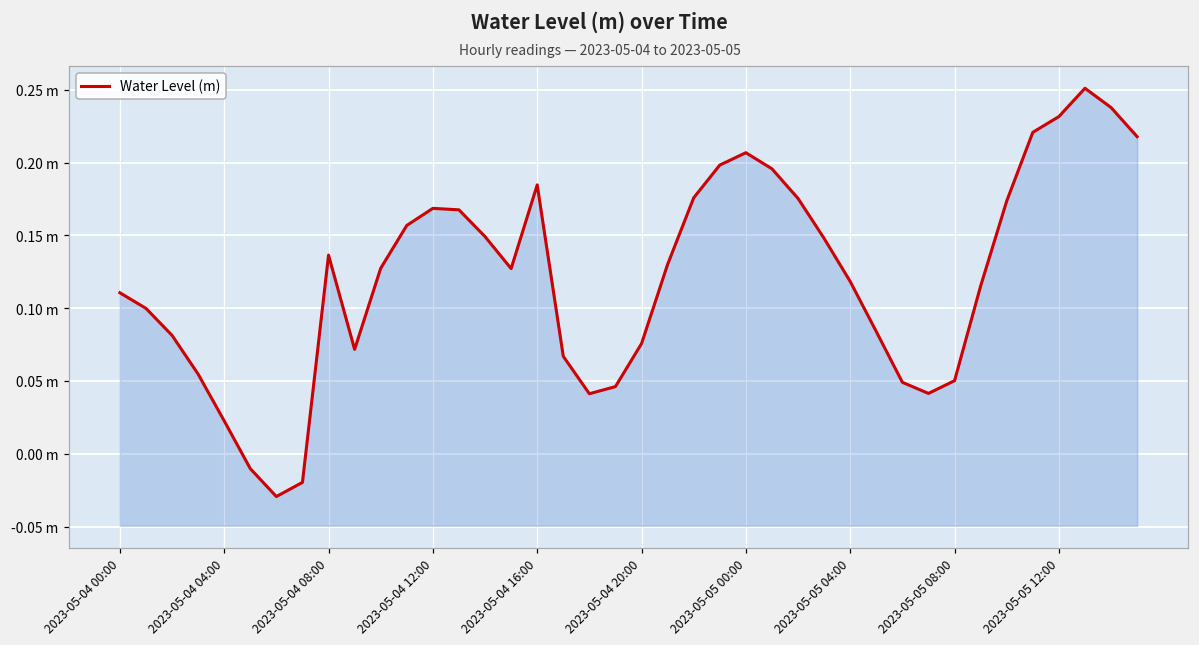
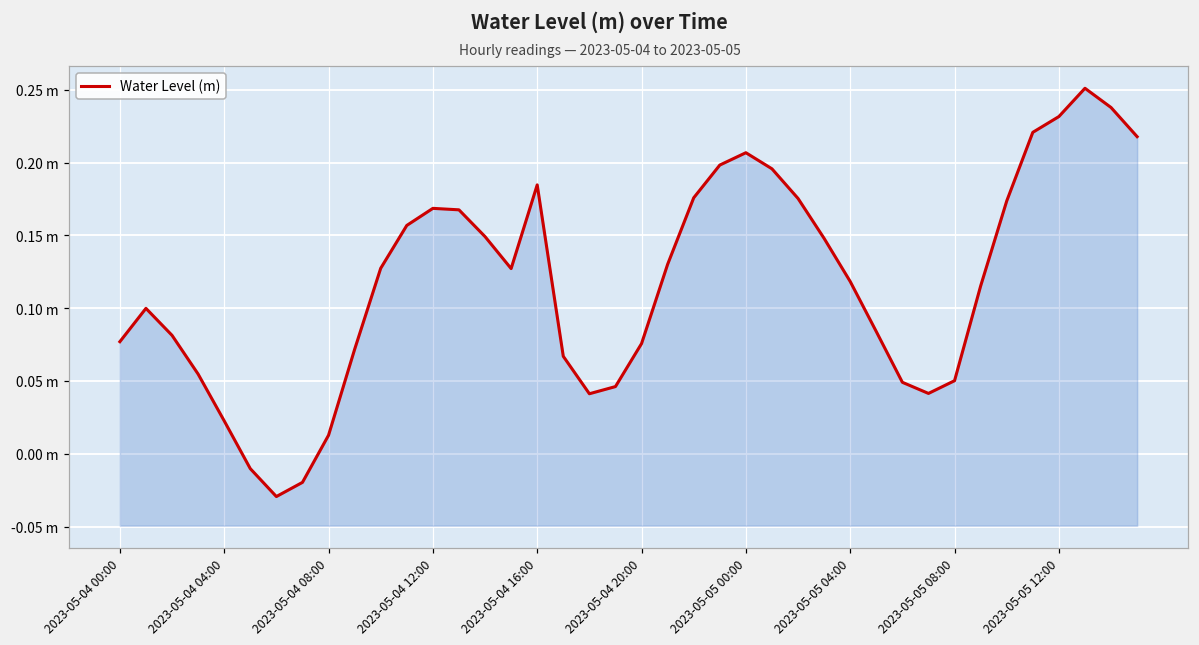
2023-05-04 00:00: 0.111 m -> 0.077 m
2023-05-04 08:00: 0.137 m -> 0.013 m
